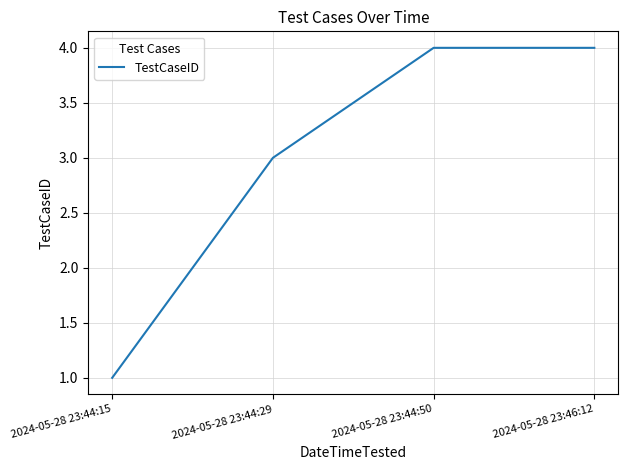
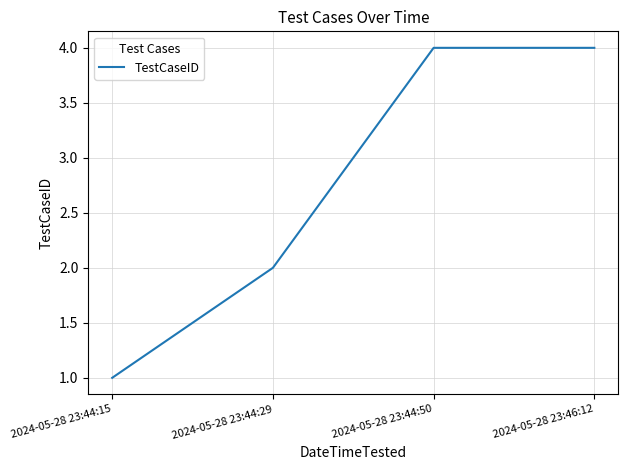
2024-05-28 23:44:29: 3 -> 2
